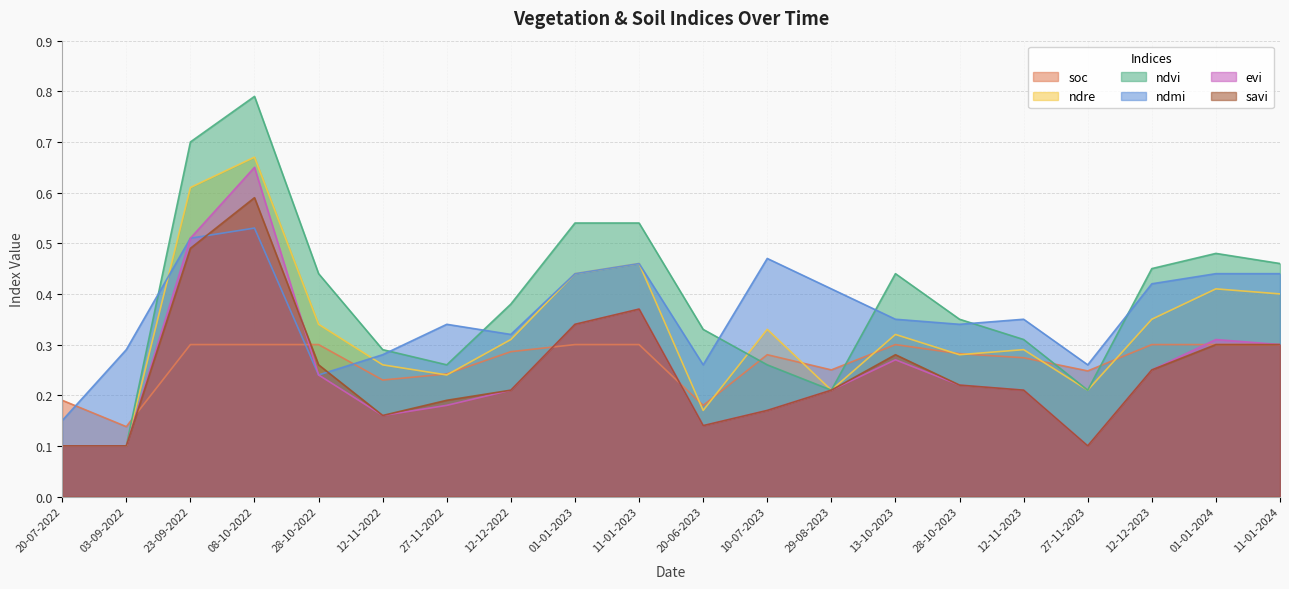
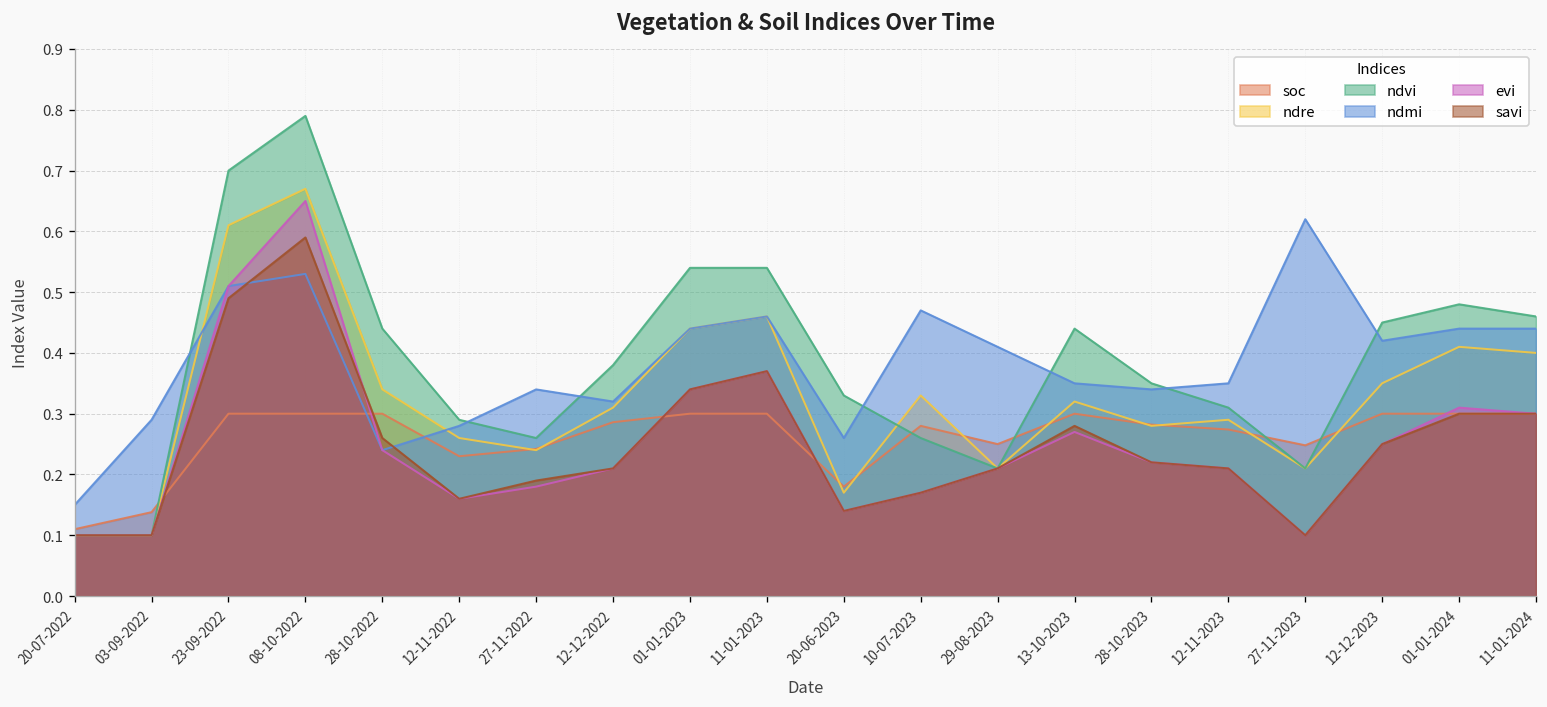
soc, 20-07-2022: 0.19 -> 0.11
ndmi, 27-11-2023: 0.26 -> 0.62
